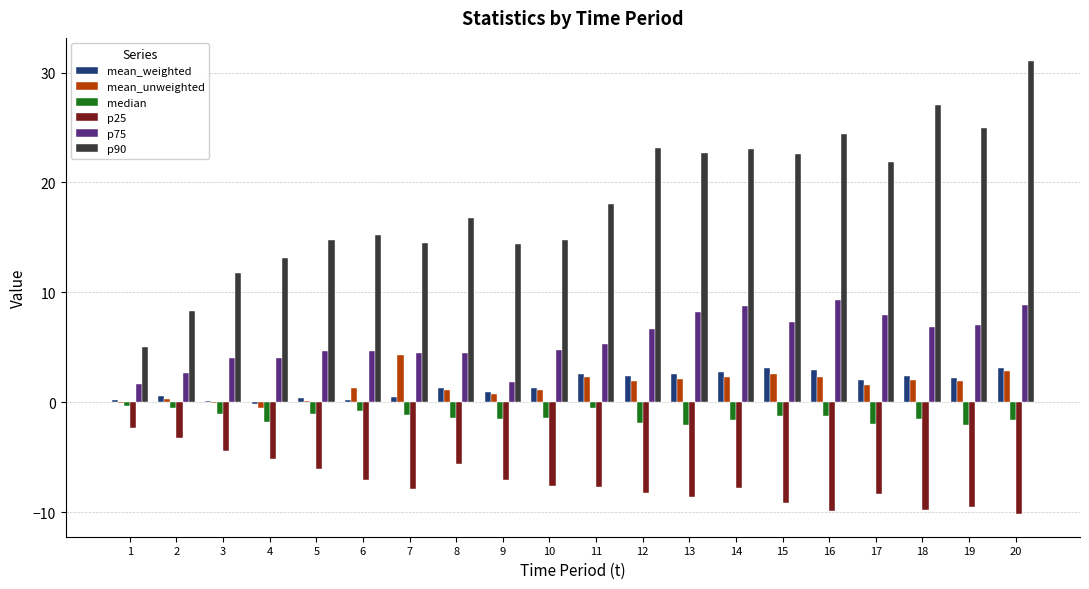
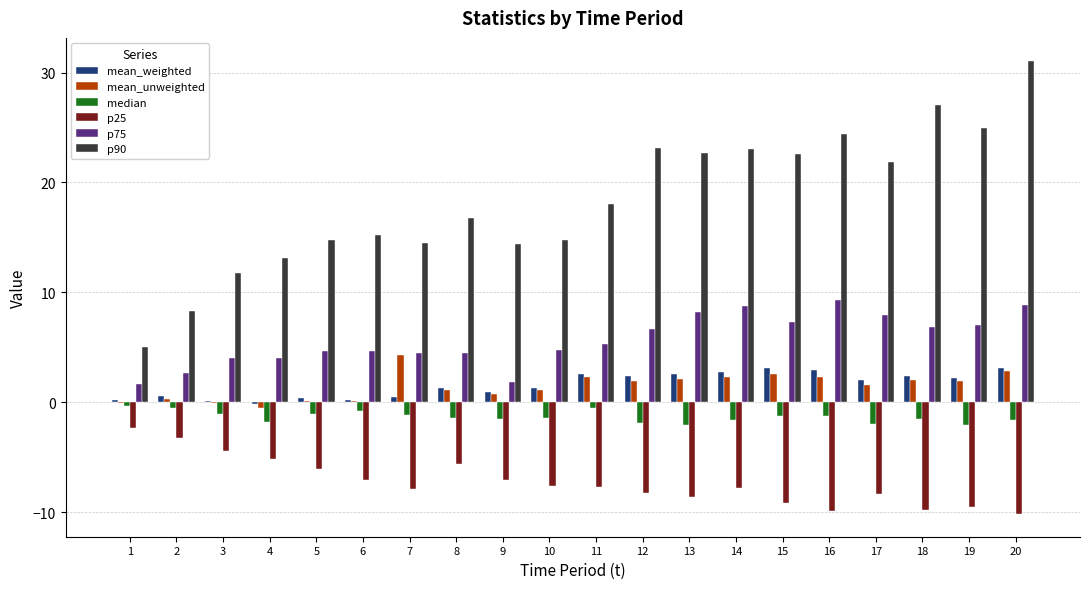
mean_unweighted, 6: 1.3 -> 0.1
